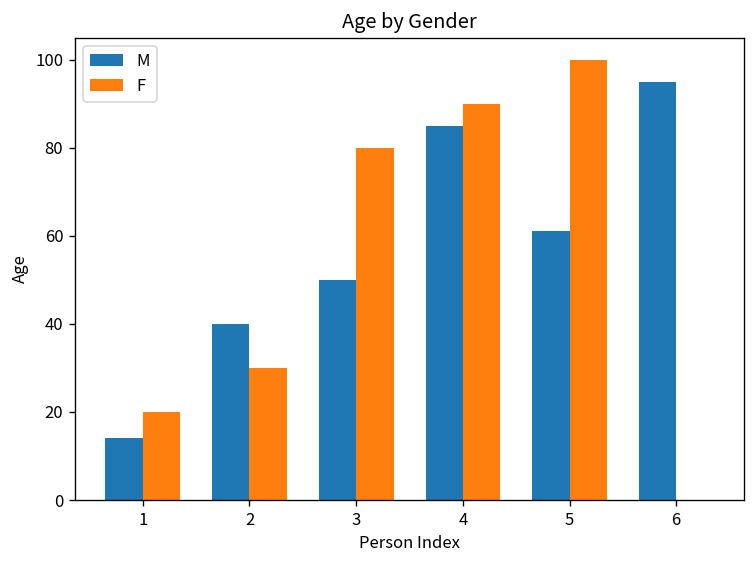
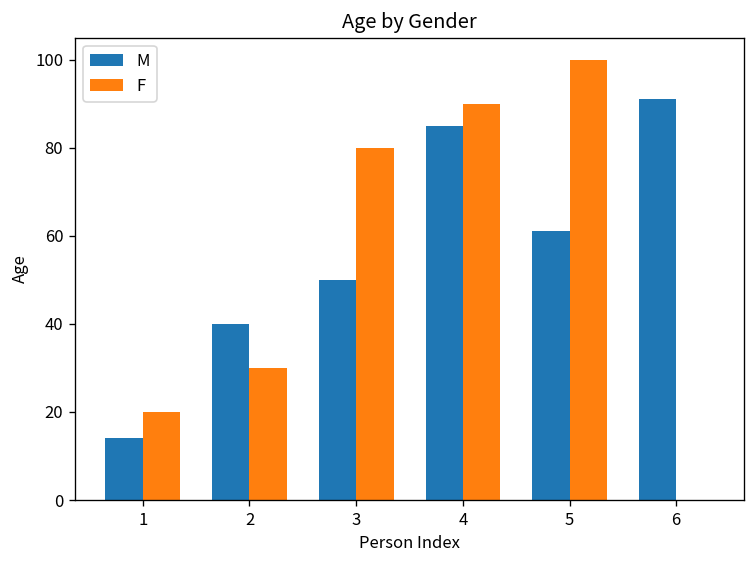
M, 6: 95 -> 91
